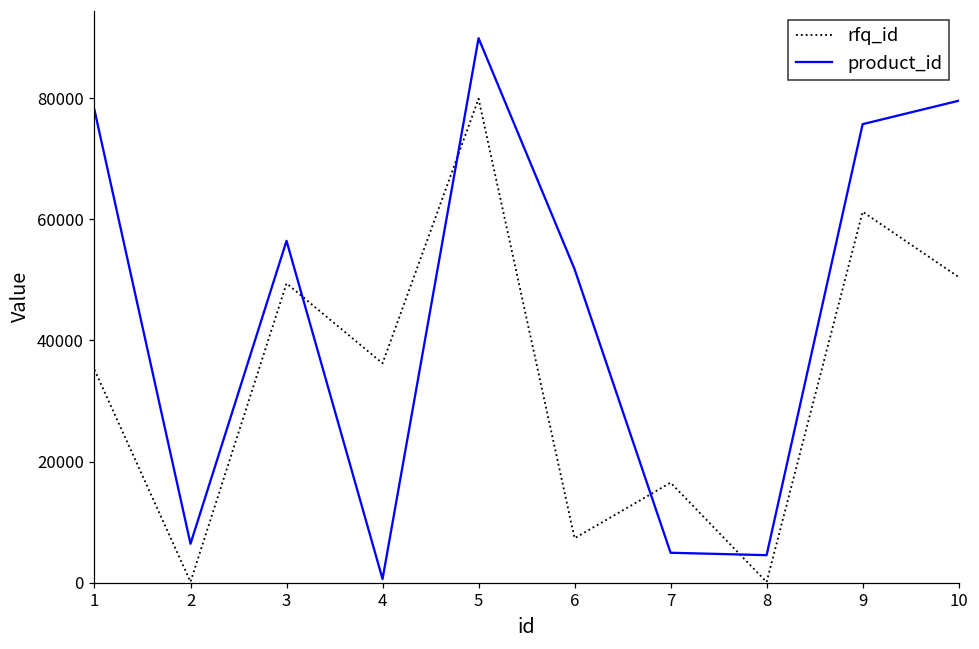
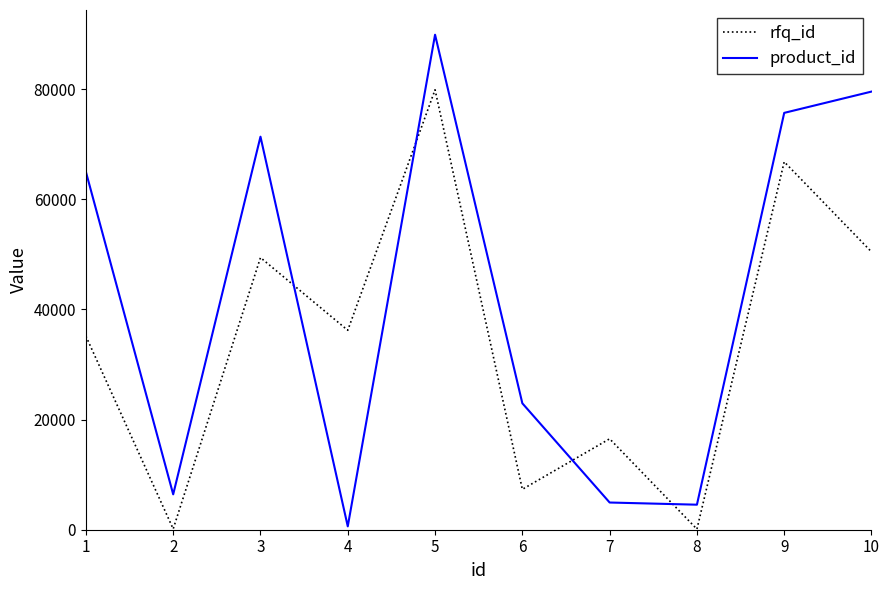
product_id, 1: 78000 -> 65000
product_id, 3: 56000 -> 71000
product_id, 6: 52000 -> 23000
rfq_id, 9: 61000 -> 67000
